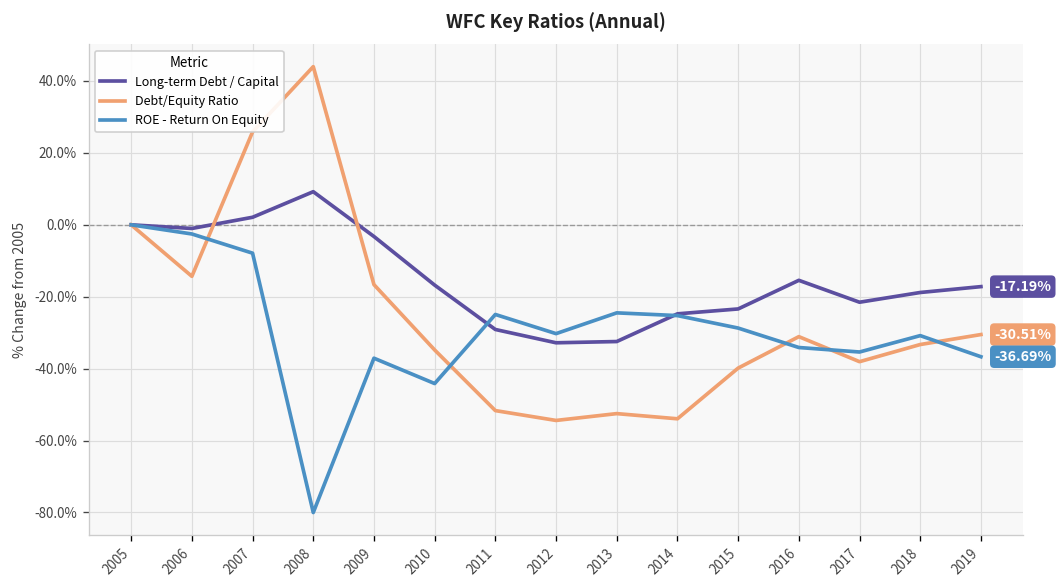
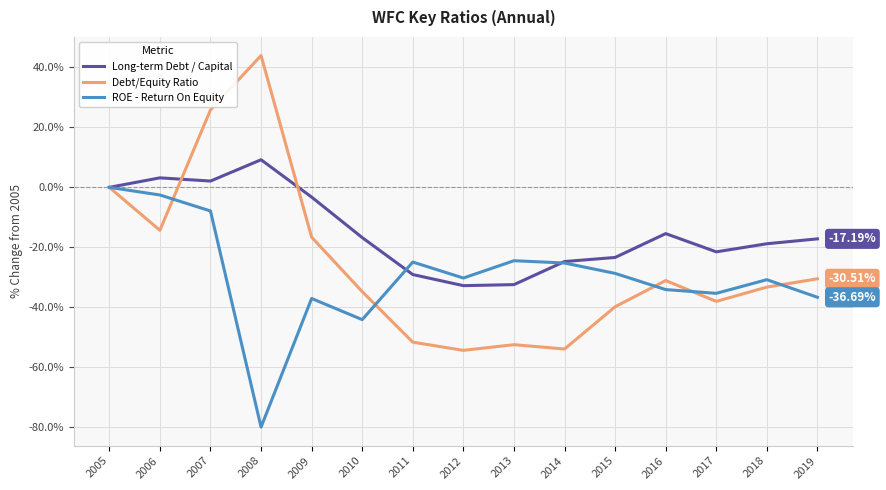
Long-term Debt / Capital, 2006: -1% -> 3%
